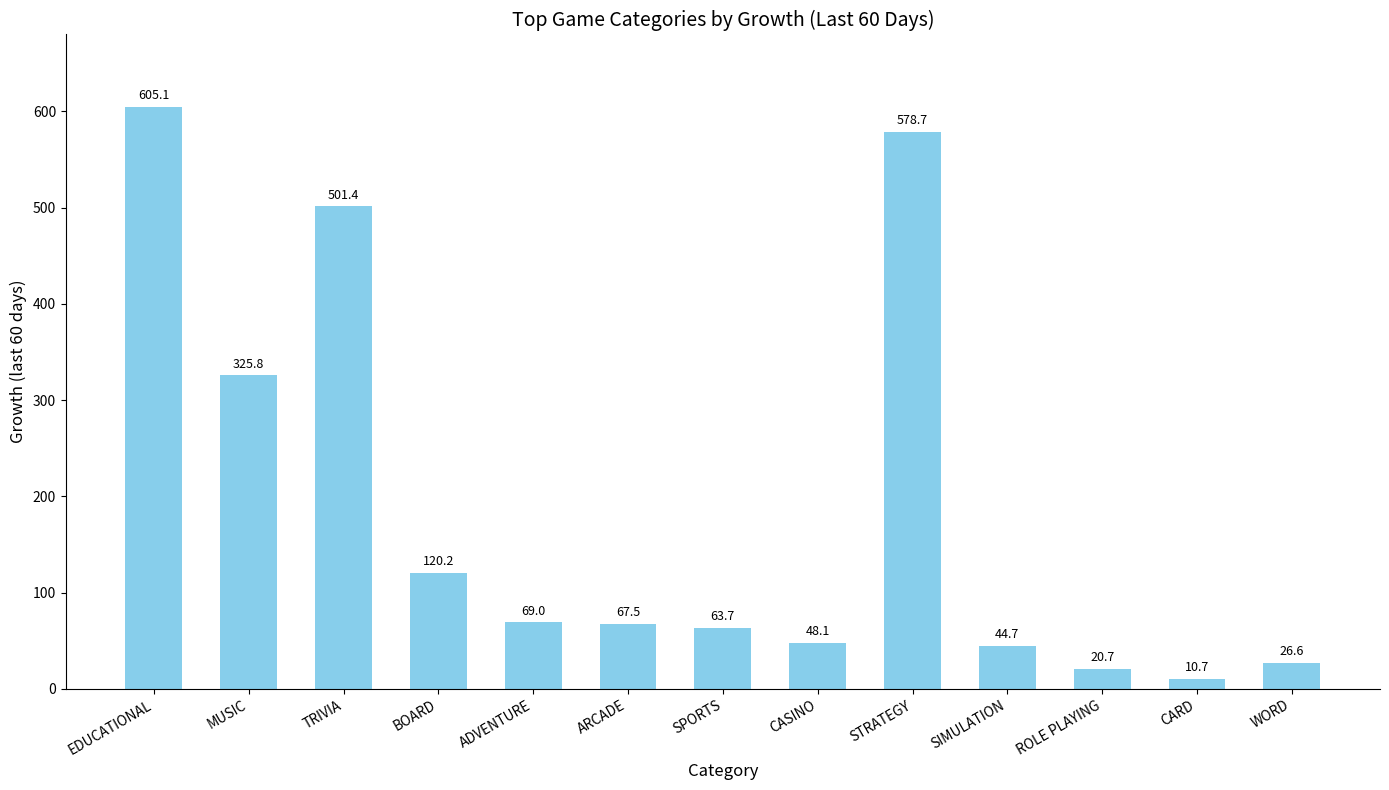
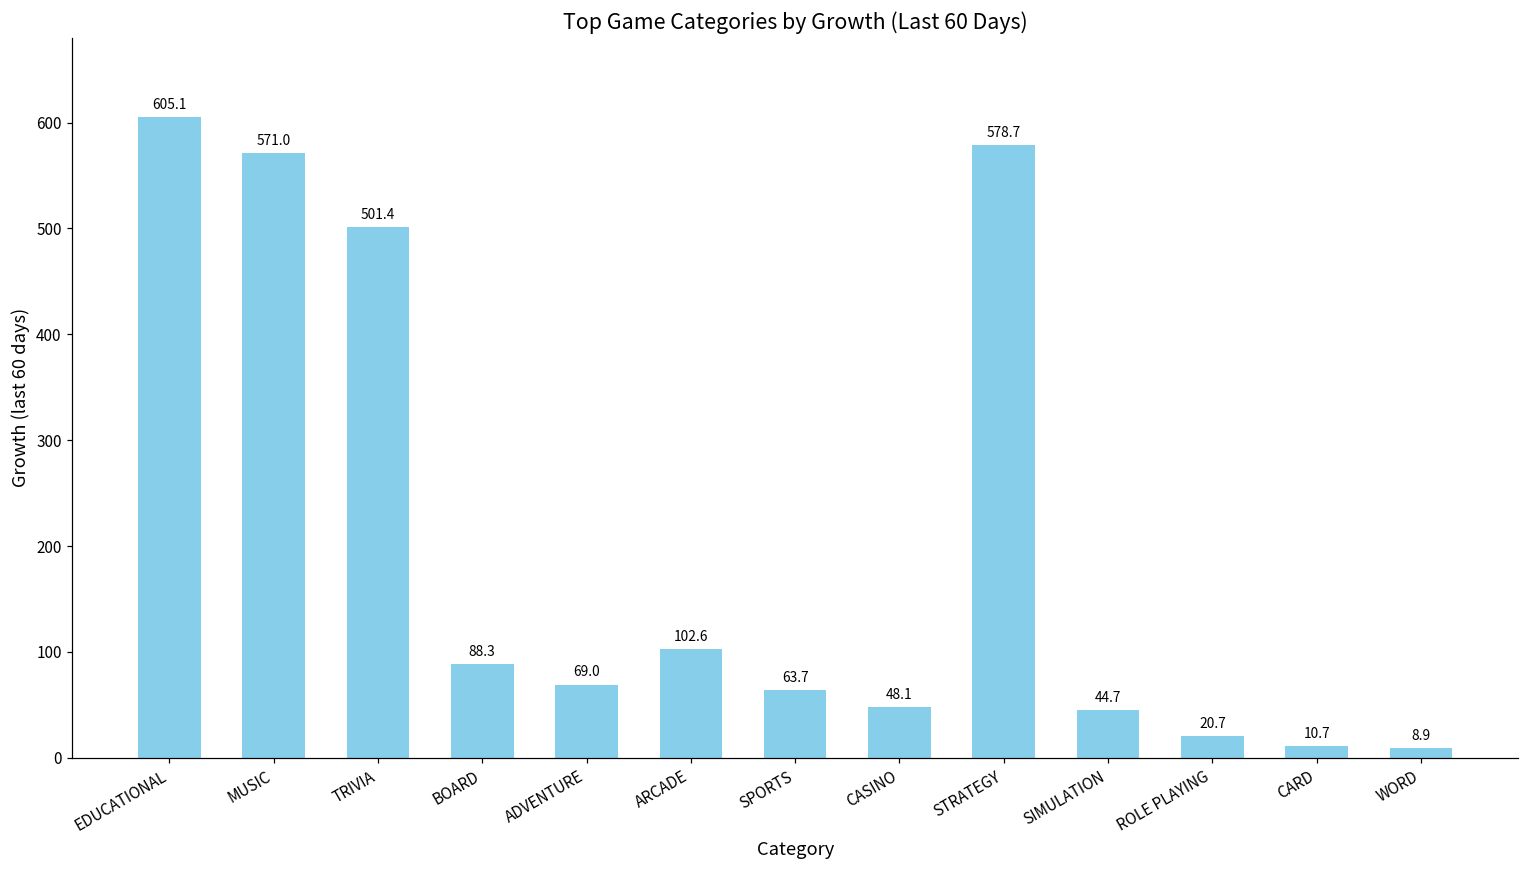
MUSIC: 325.8 -> 571.0
BOARD: 120.2 -> 88.3
ARCADE: 67.5 -> 102.6
WORD: 26.6 -> 8.9
